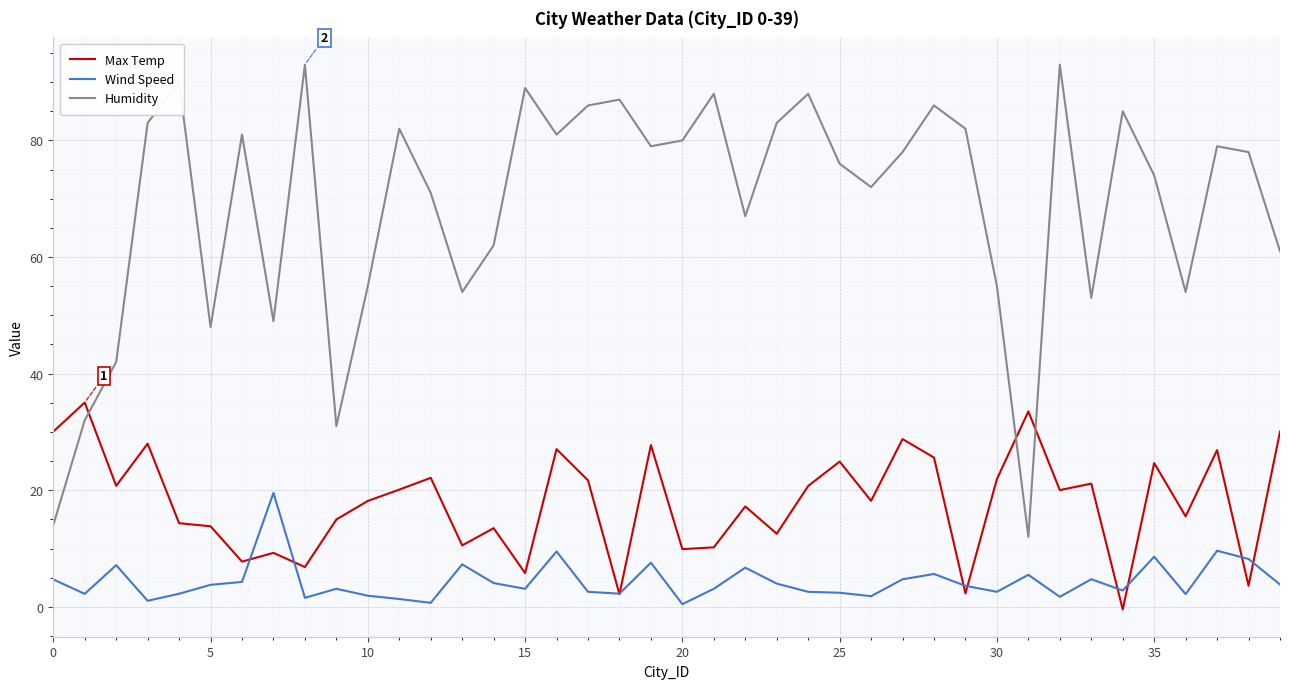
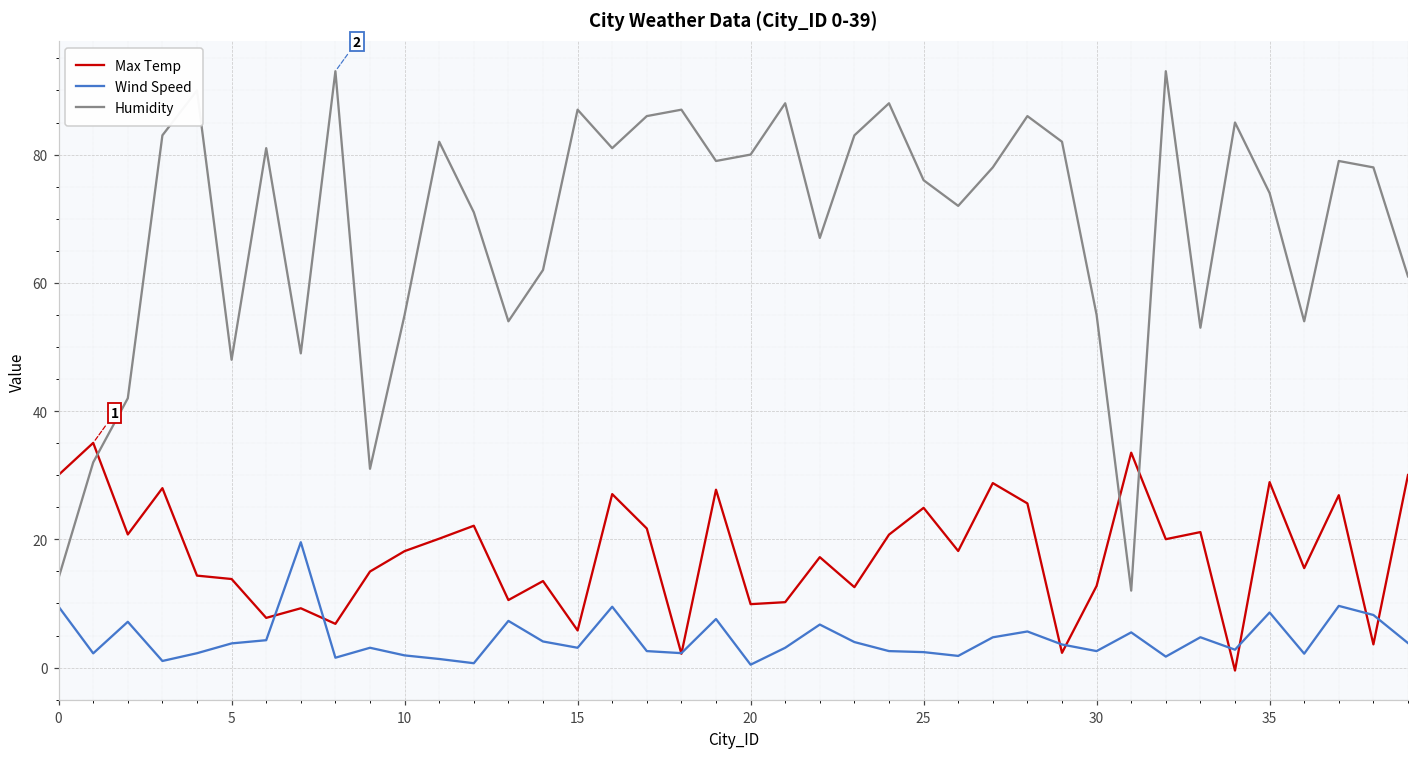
Wind Speed, 0: 5 -> 10
Humidity, 15: 89 -> 87
Max Temp, 30: 22 -> 13
Max Temp, 35: 25 -> 29
